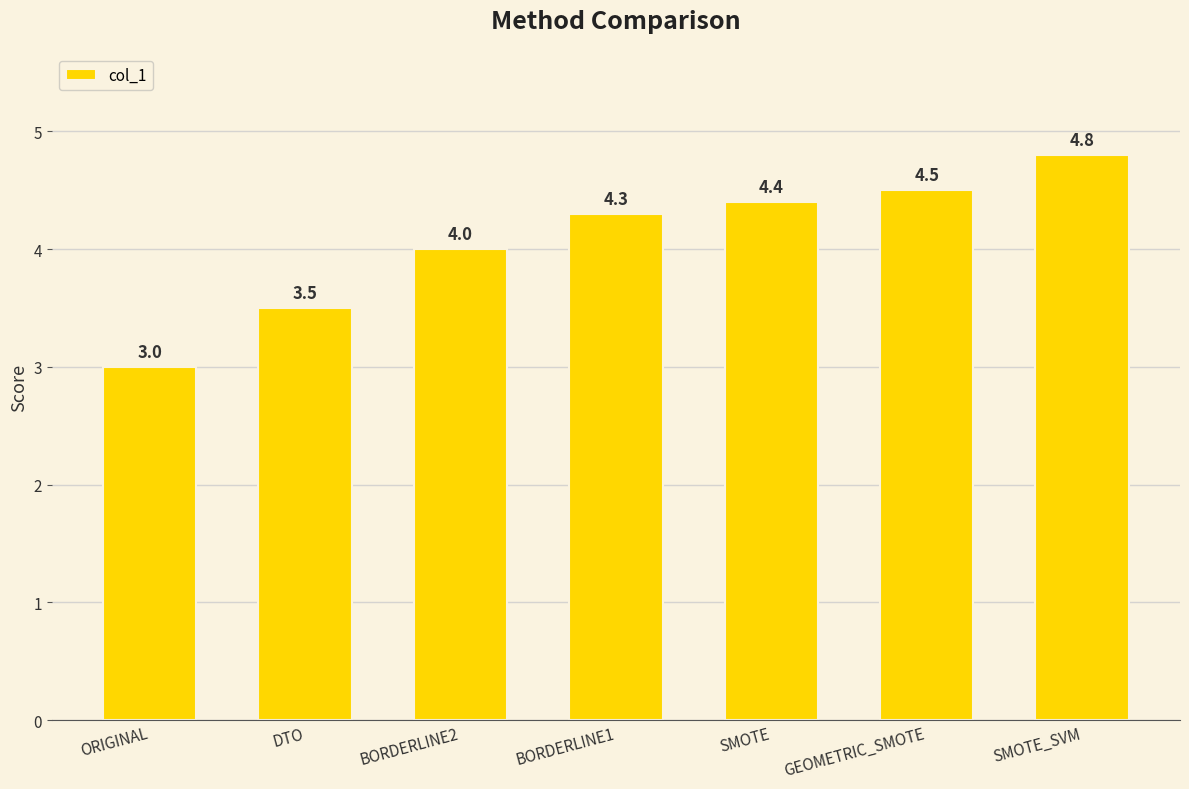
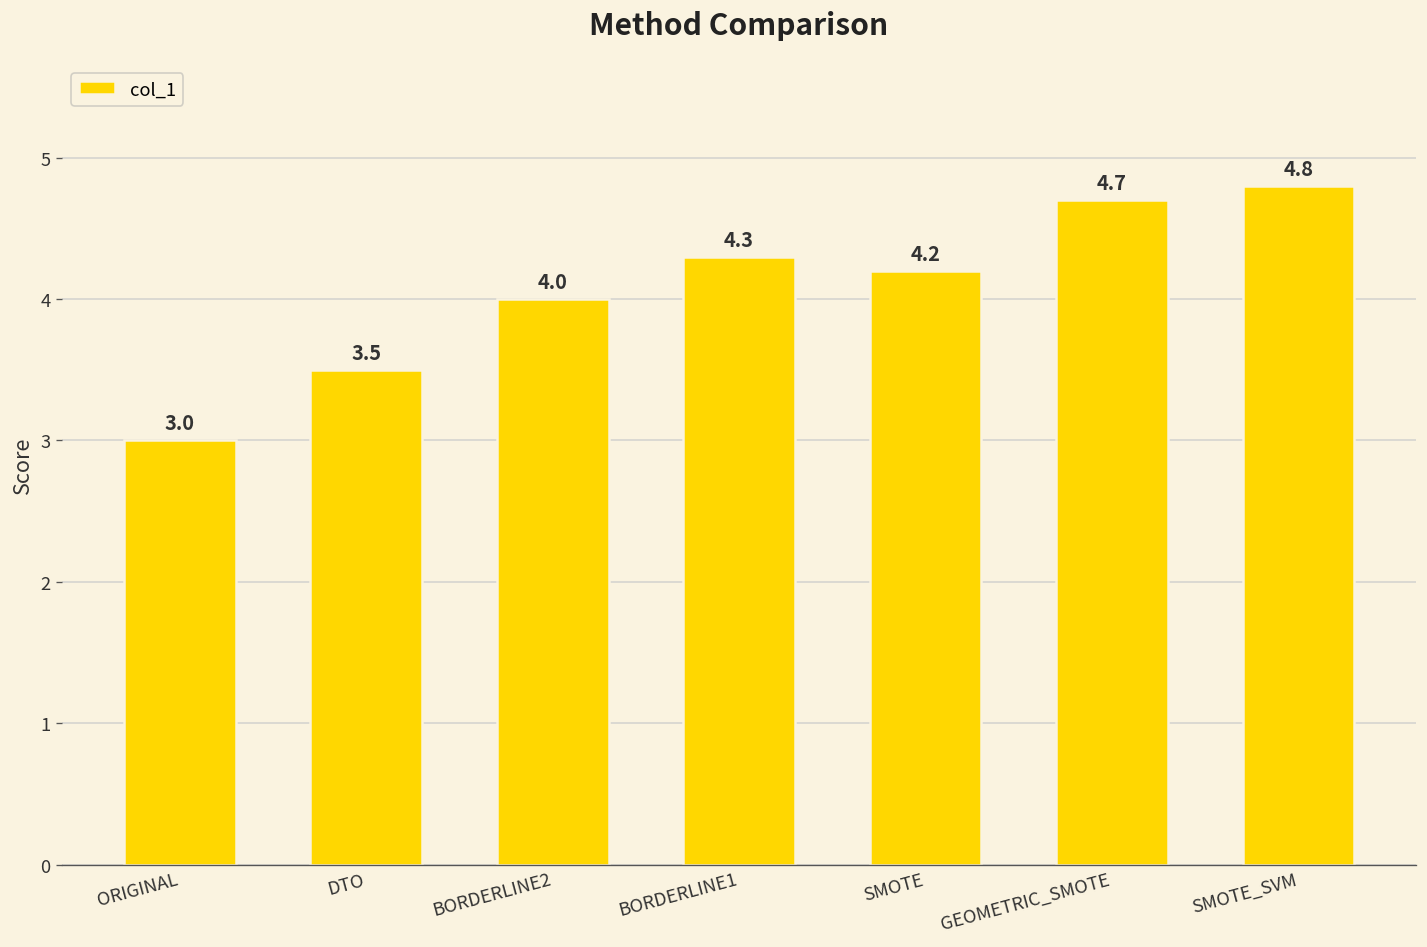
SMOTE: 4.4 -> 4.2
GEOMETRIC_SMOTE: 4.5 -> 4.7
